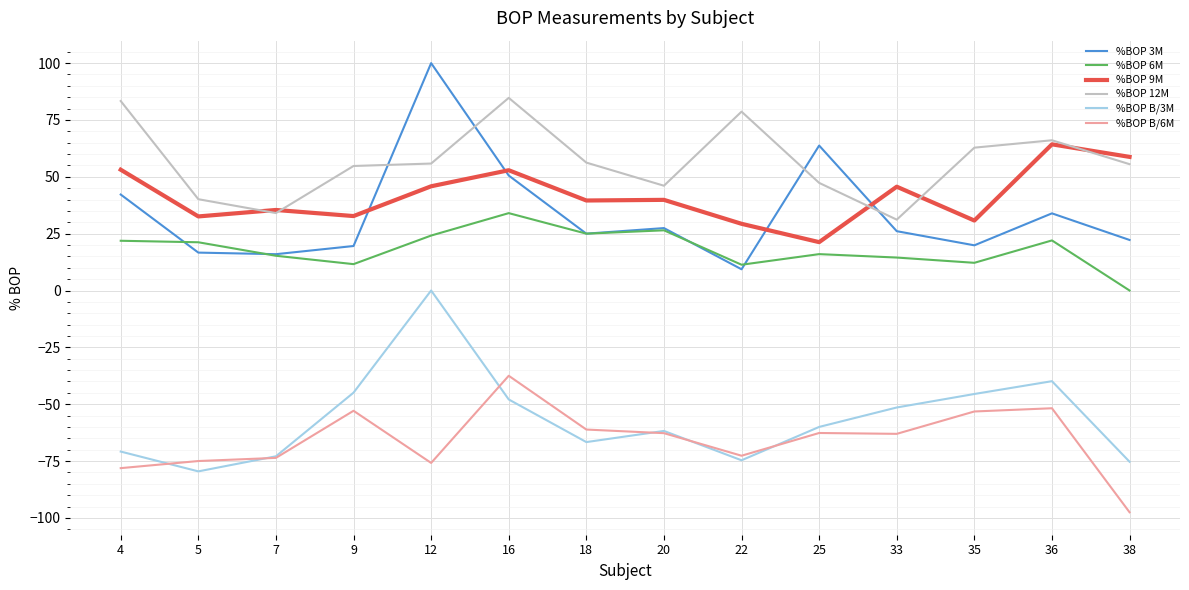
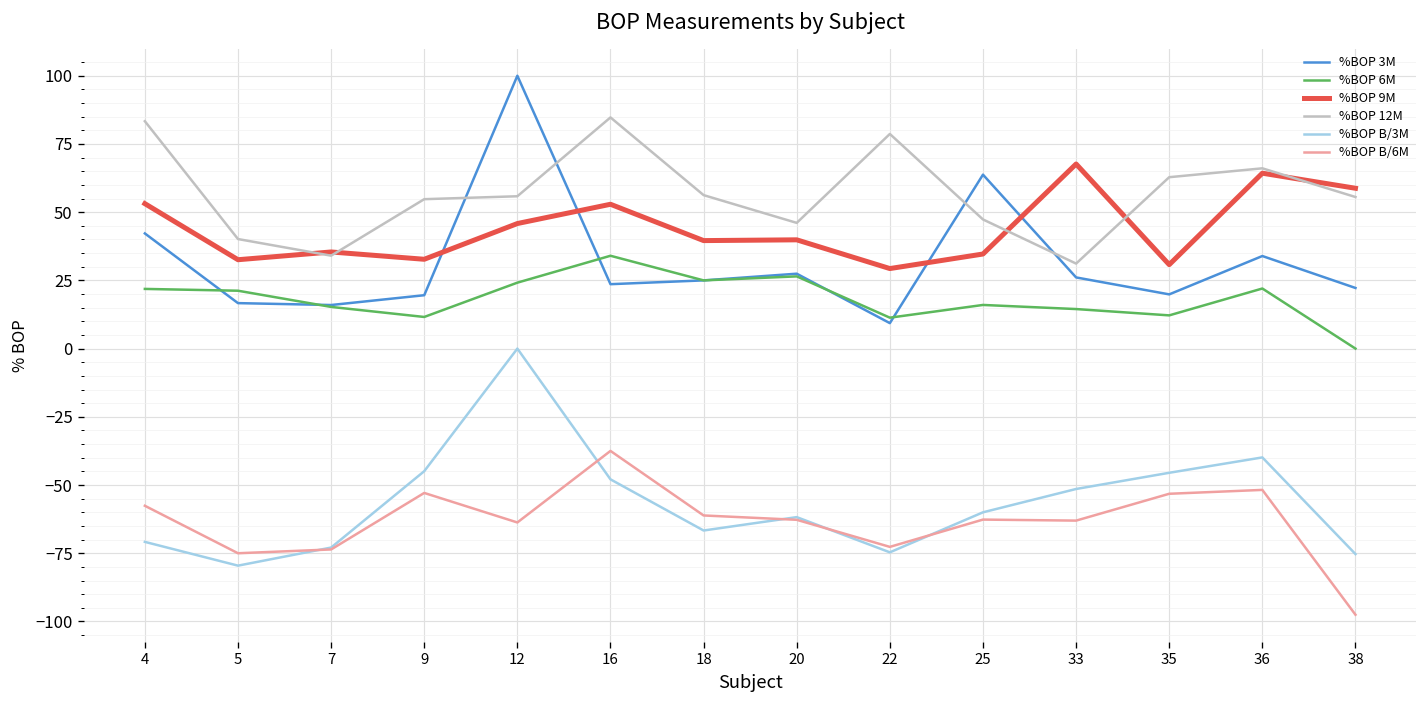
%BOP B/6M, 4: -78 -> -58
%BOP B/6M, 12: -76 -> -64
%BOP 3M, 16: 51 -> 24
%BOP 9M, 25: 21 -> 35
%BOP 9M, 33: 46 -> 68
